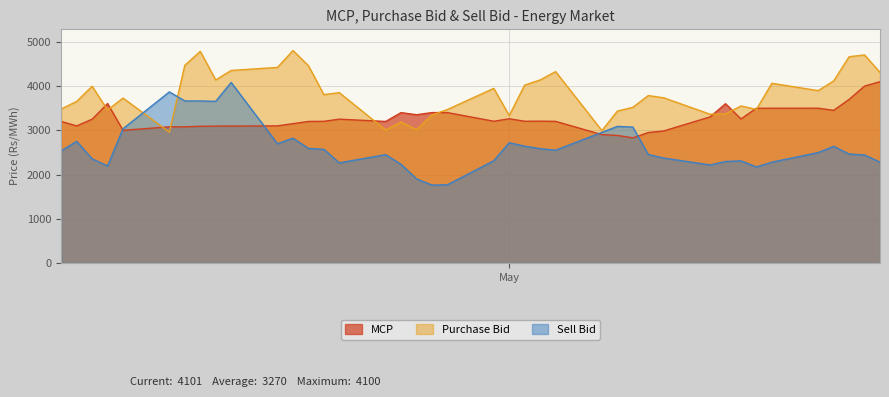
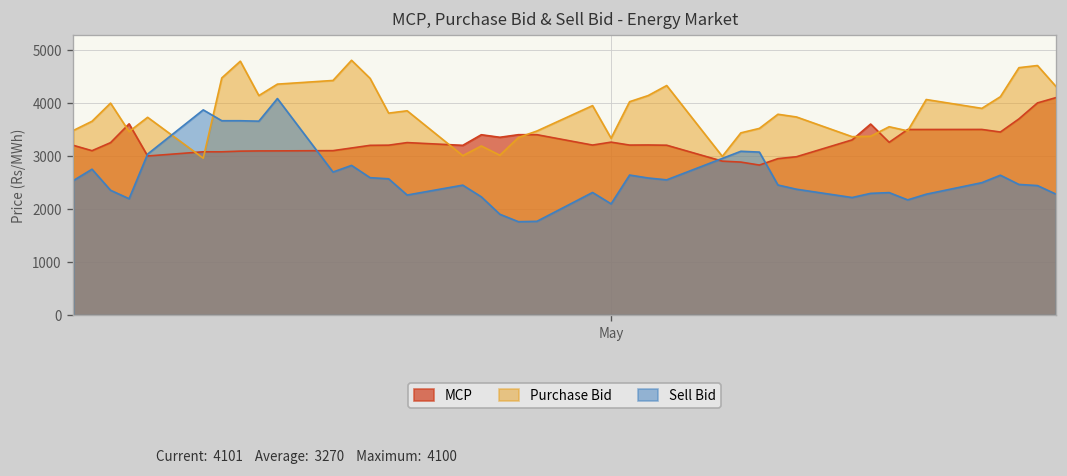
Sell Bid, May: 2700 -> 2100
